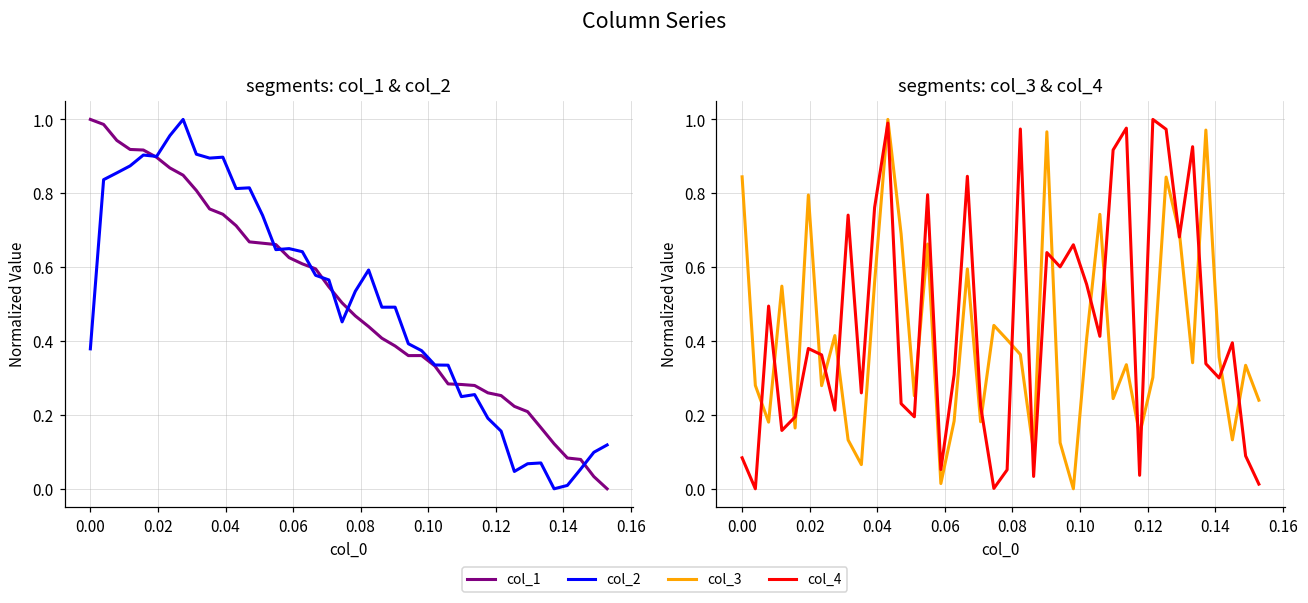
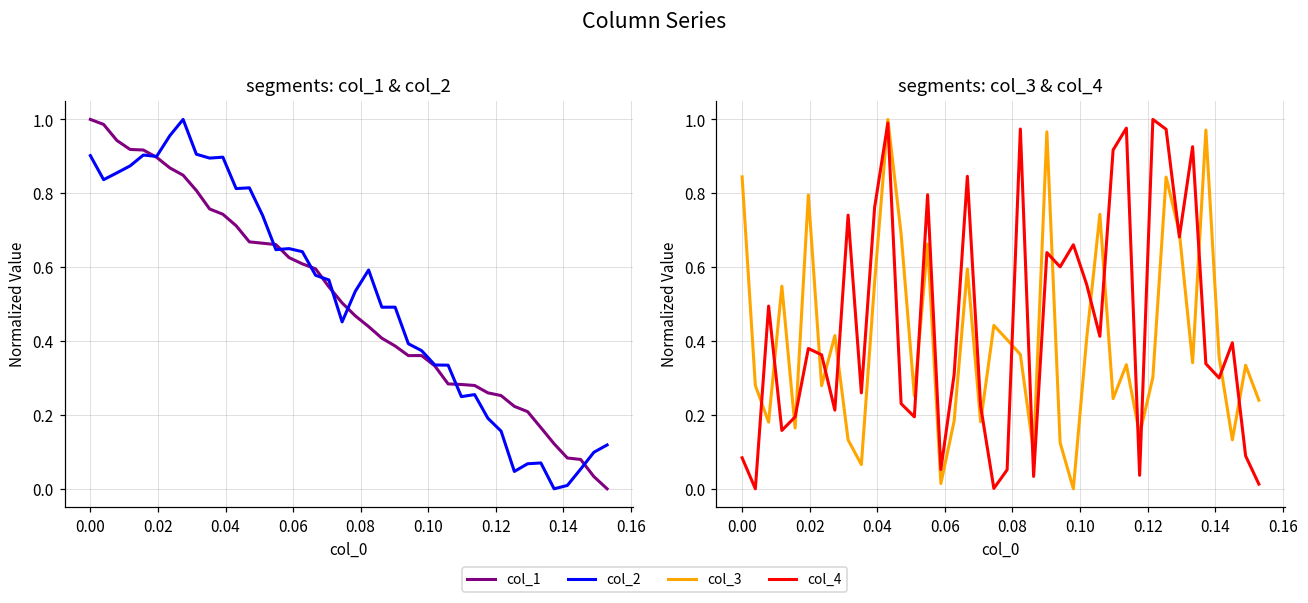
segments: col_1 & col_2, col_2, 0.00: 0.38 -> 0.90
